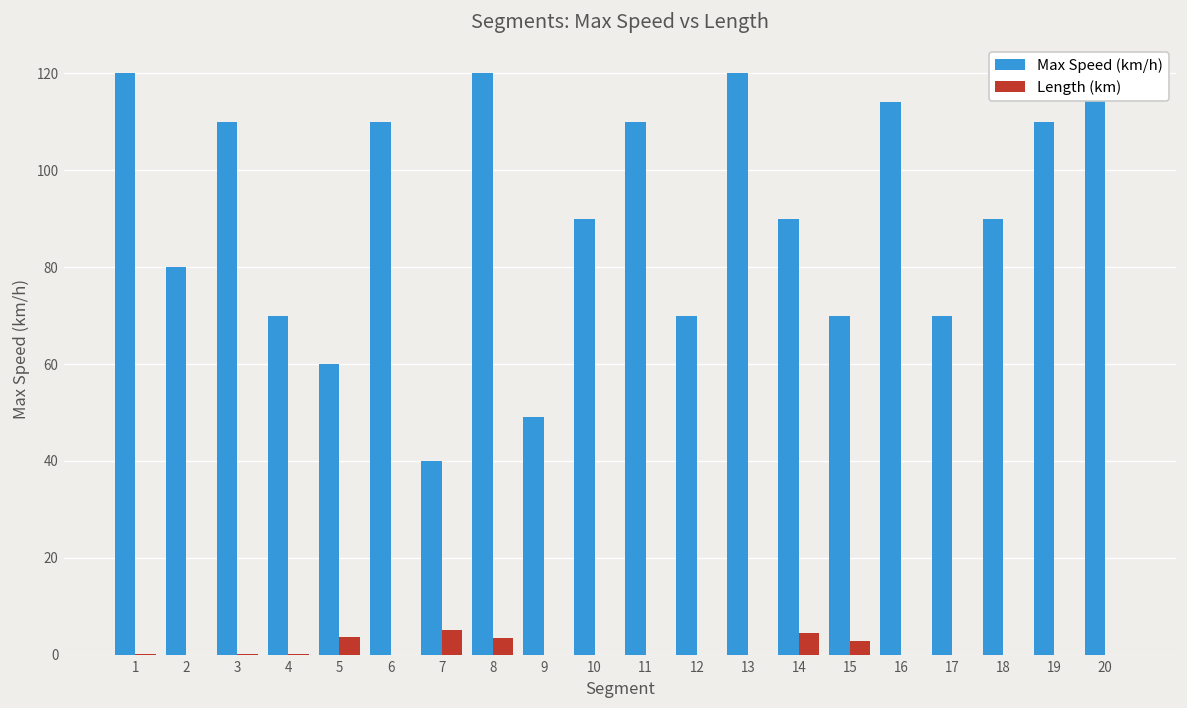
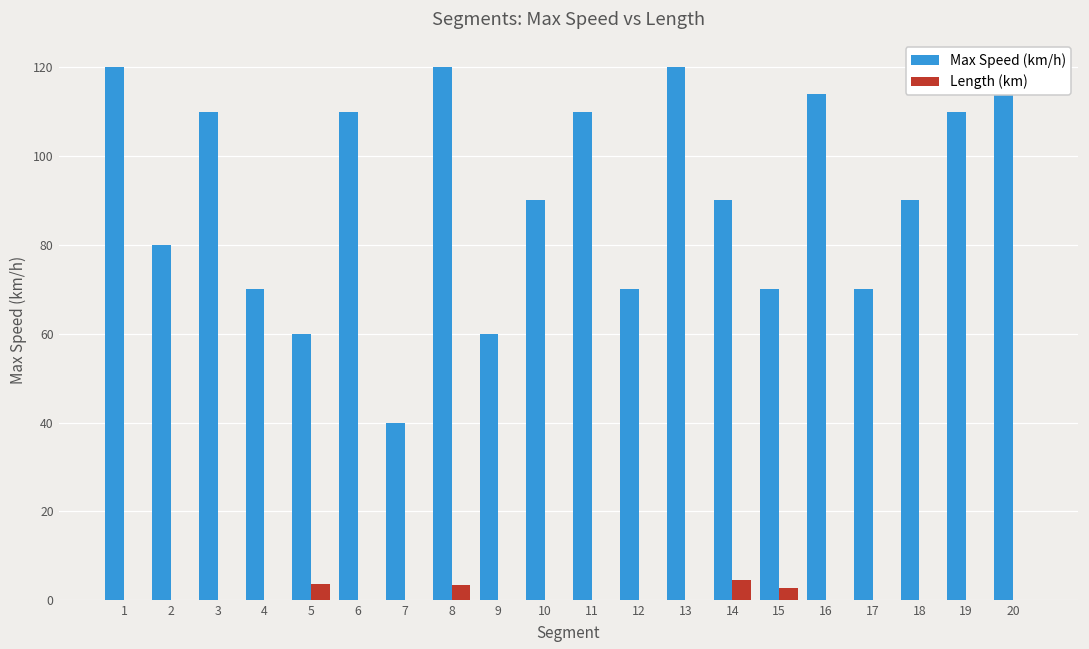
Length (km), 7: 5 -> 0
Max Speed (km/h), 9: 49 -> 60
